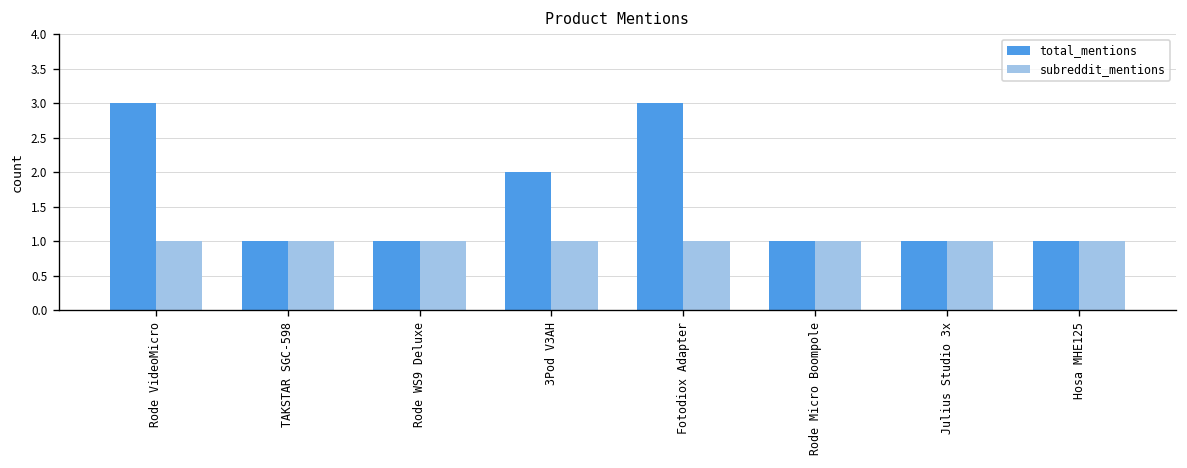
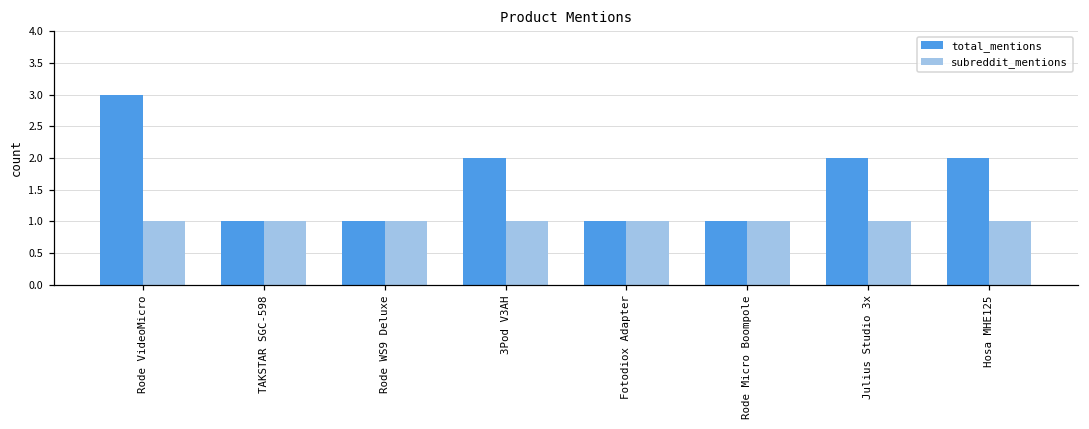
total_mentions, Fotodiox Adapter: 3 -> 1
total_mentions, Julius Studio 3x: 1 -> 2
total_mentions, Hosa MHE125: 1 -> 2
